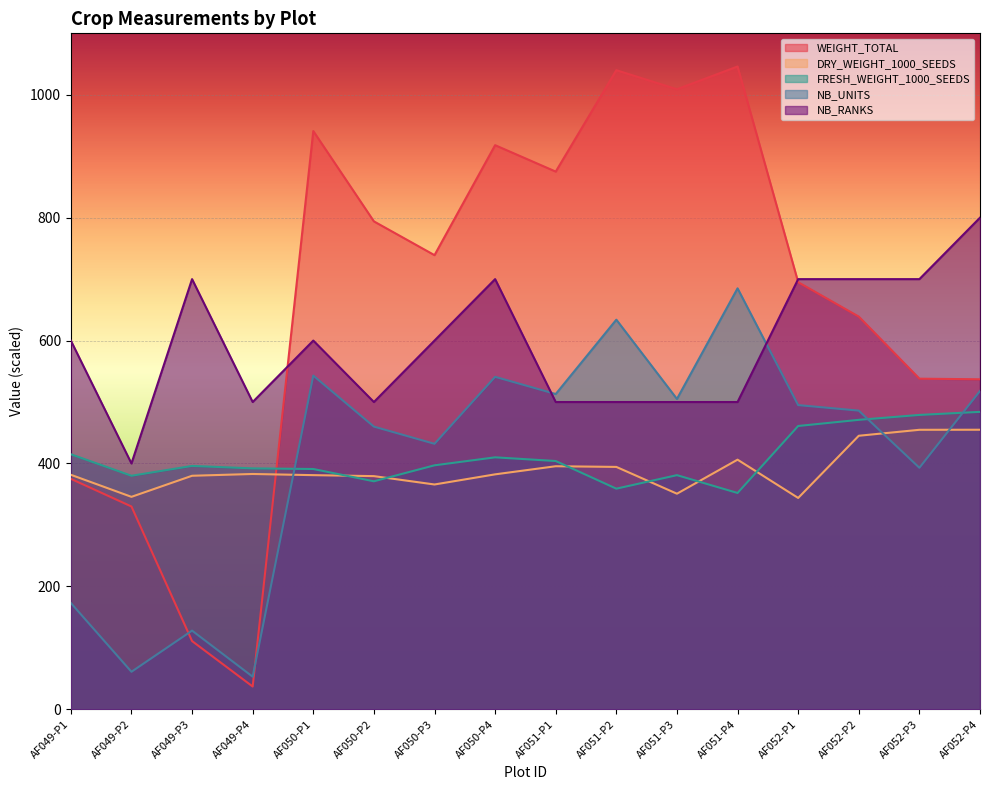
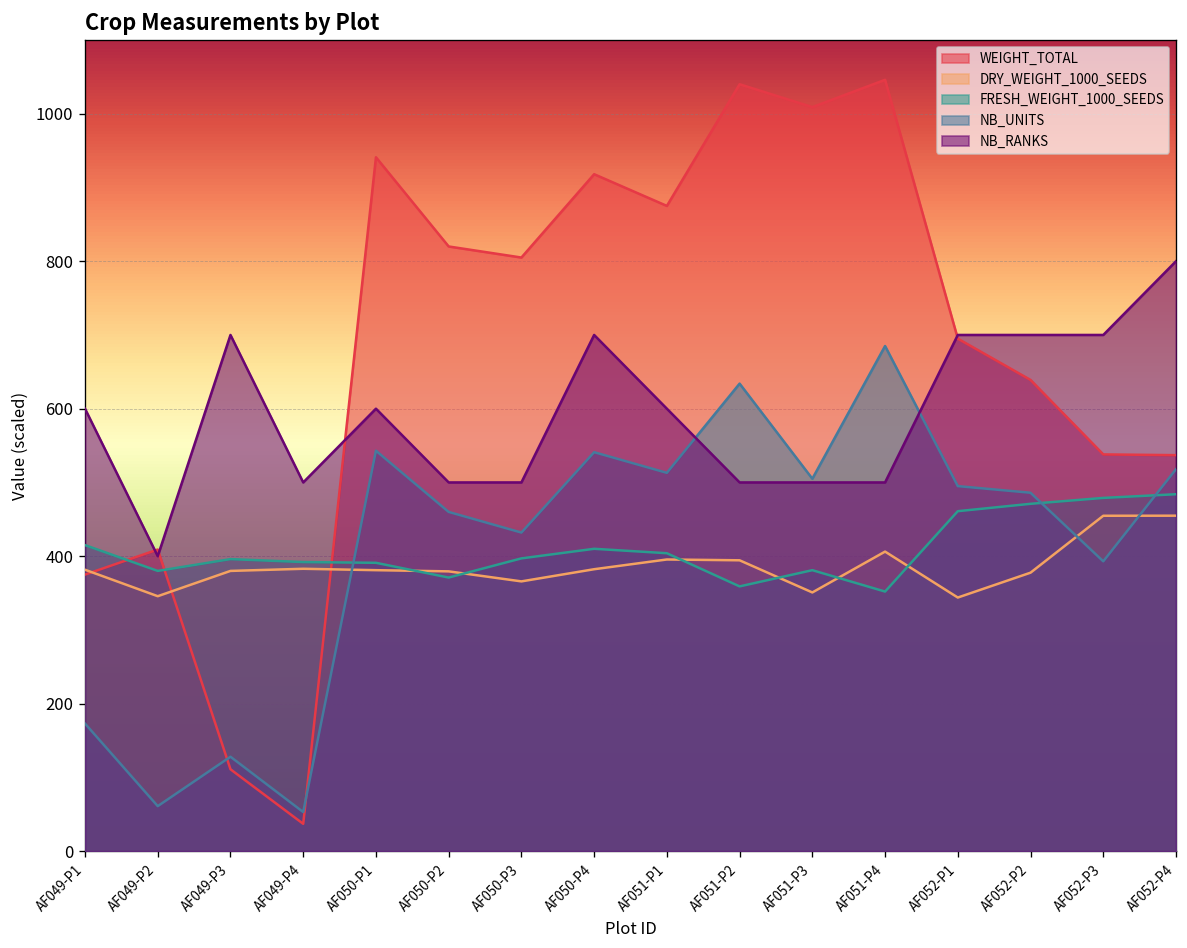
WEIGHT_TOTAL, AF049-P2: 330 -> 410
WEIGHT_TOTAL, AF050-P2: 790 -> 820
WEIGHT_TOTAL, AF050-P3: 740 -> 810
NB_RANKS, AF050-P3: 600 -> 500
NB_RANKS, AF051-P1: 500 -> 600
DRY_WEIGHT_1000_SEEDS, AF052-P2: 450 -> 380
